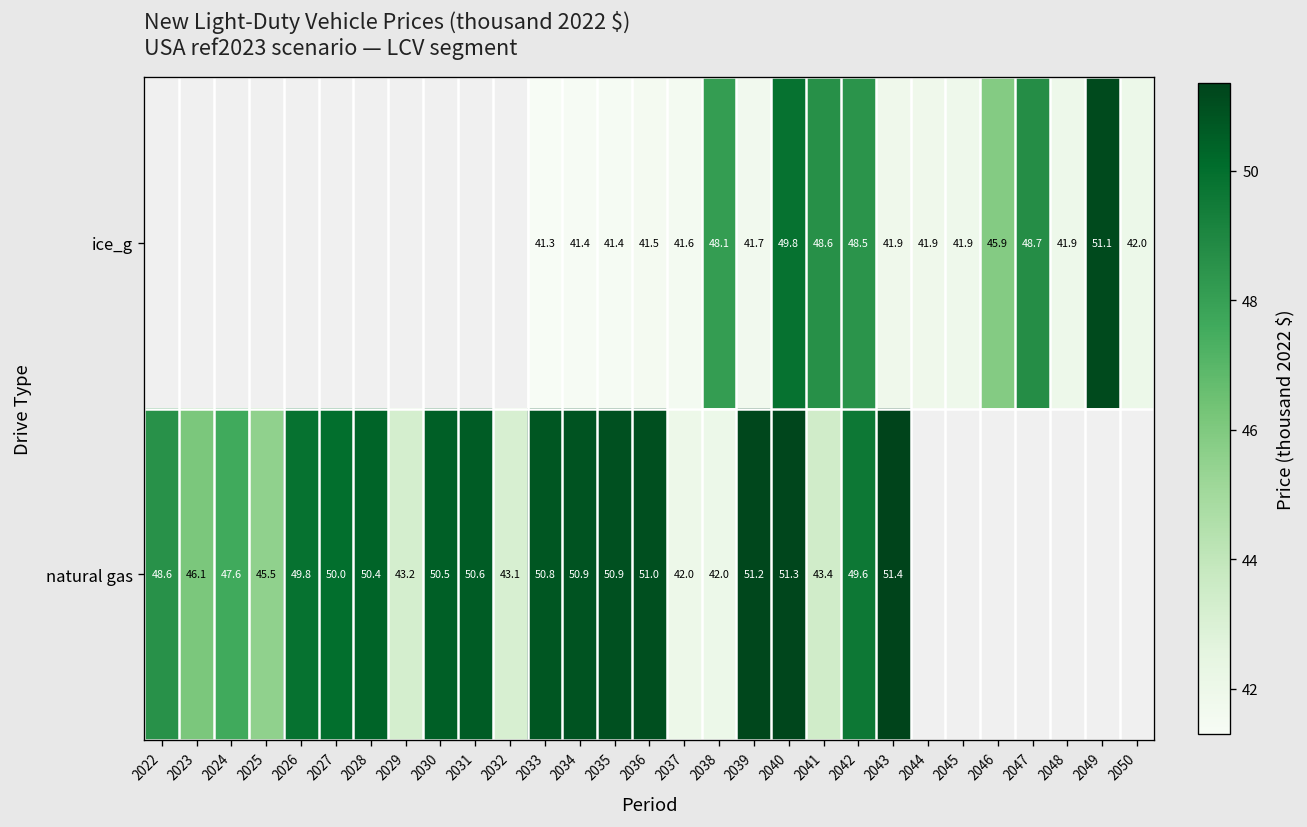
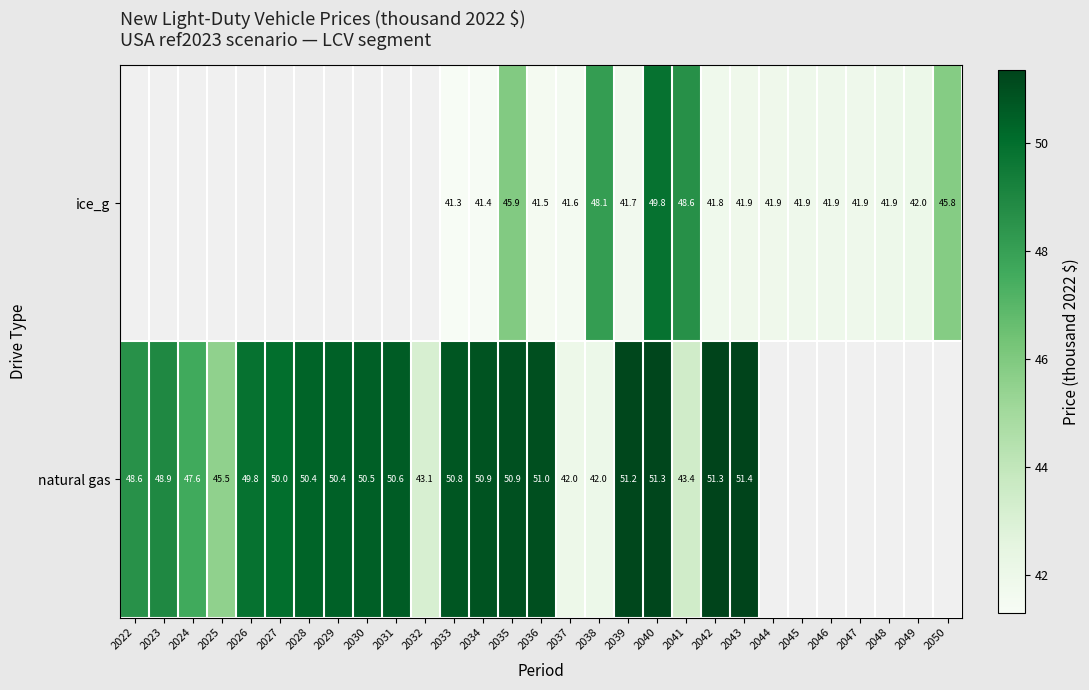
ice_g, 2035: 41.4 -> 45.9
ice_g, 2042: 48.5 -> 41.8
ice_g, 2046: 45.9 -> 41.9
ice_g, 2047: 48.7 -> 41.9
ice_g, 2049: 51.1 -> 42.0
ice_g, 2050: 42.0 -> 45.8
natural gas, 2023: 46.1 -> 48.9
natural gas, 2029: 43.2 -> 50.4
natural gas, 2042: 49.6 -> 51.3
